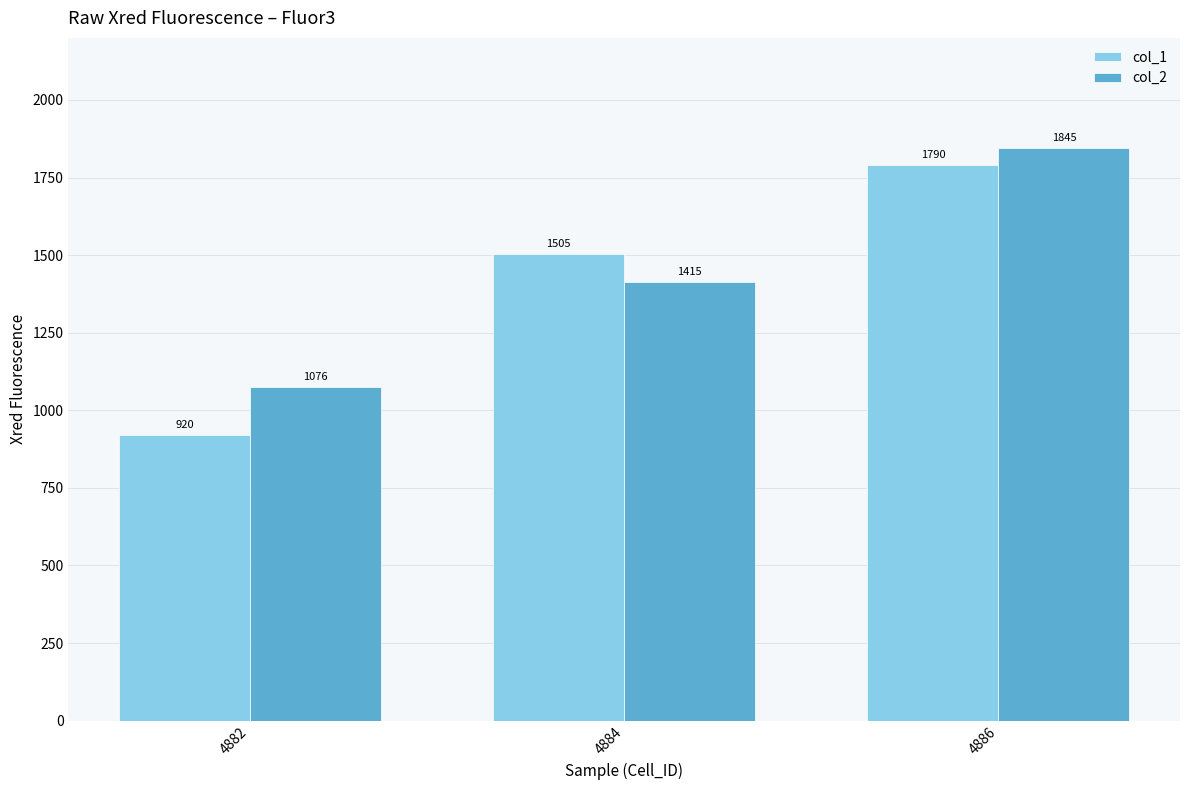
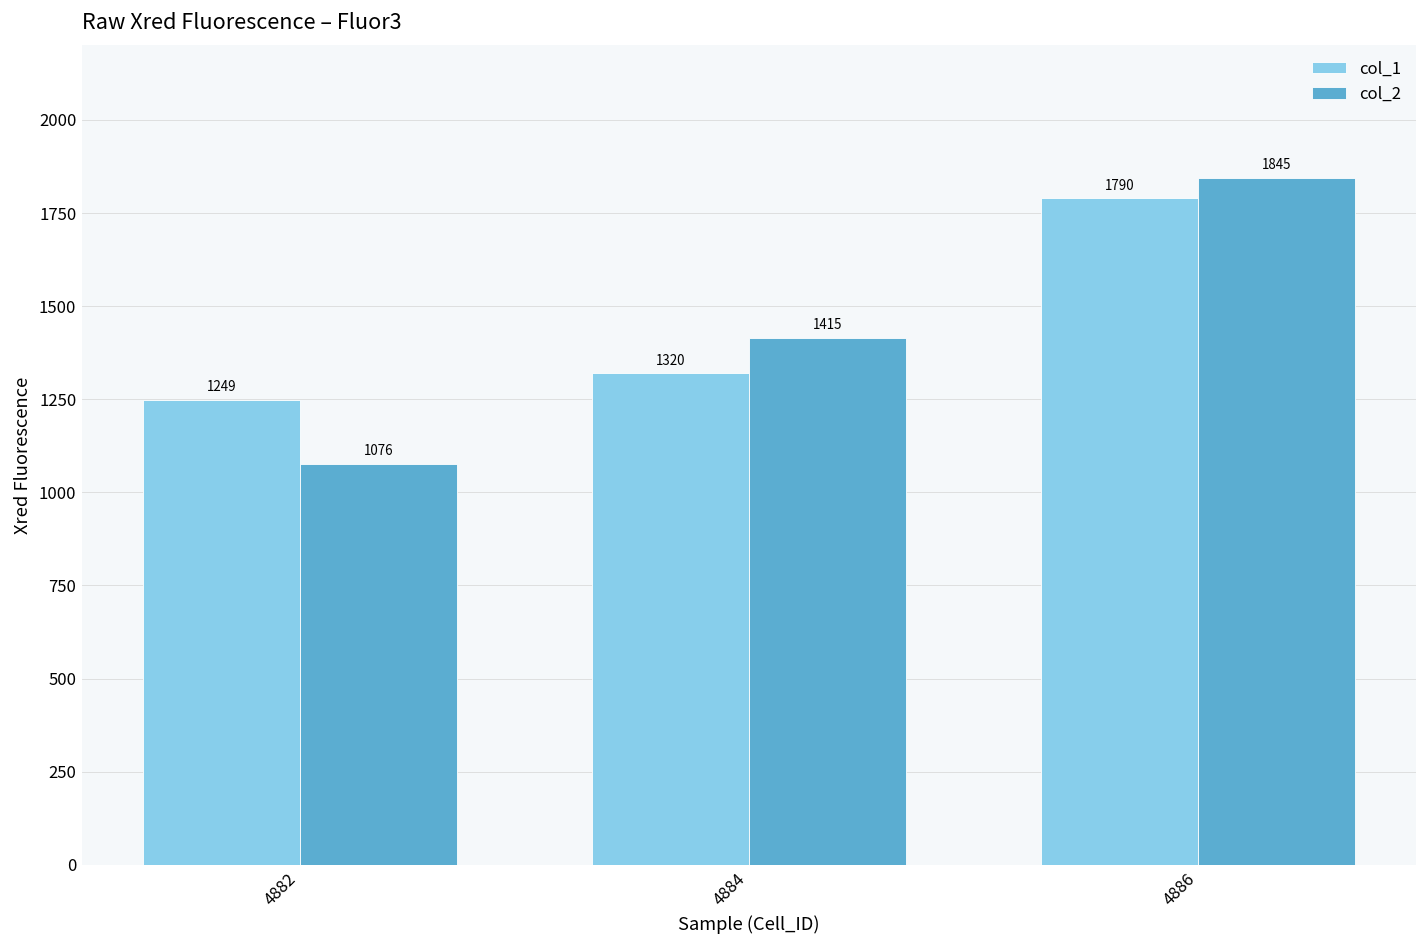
col_1, 4882: 920 -> 1249
col_1, 4884: 1505 -> 1320
